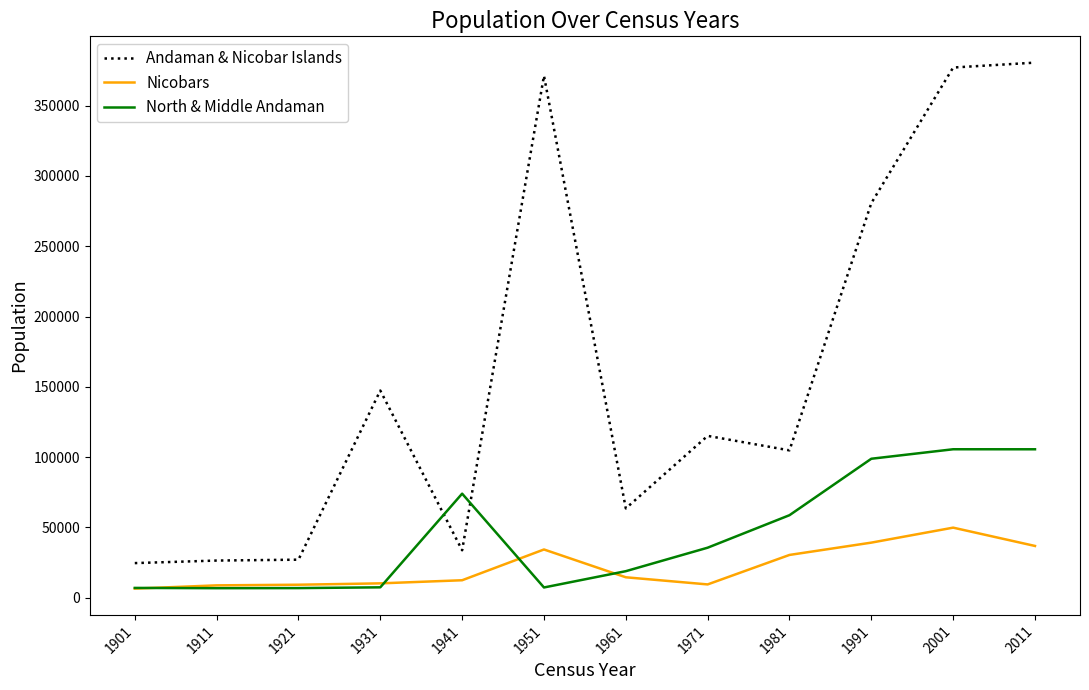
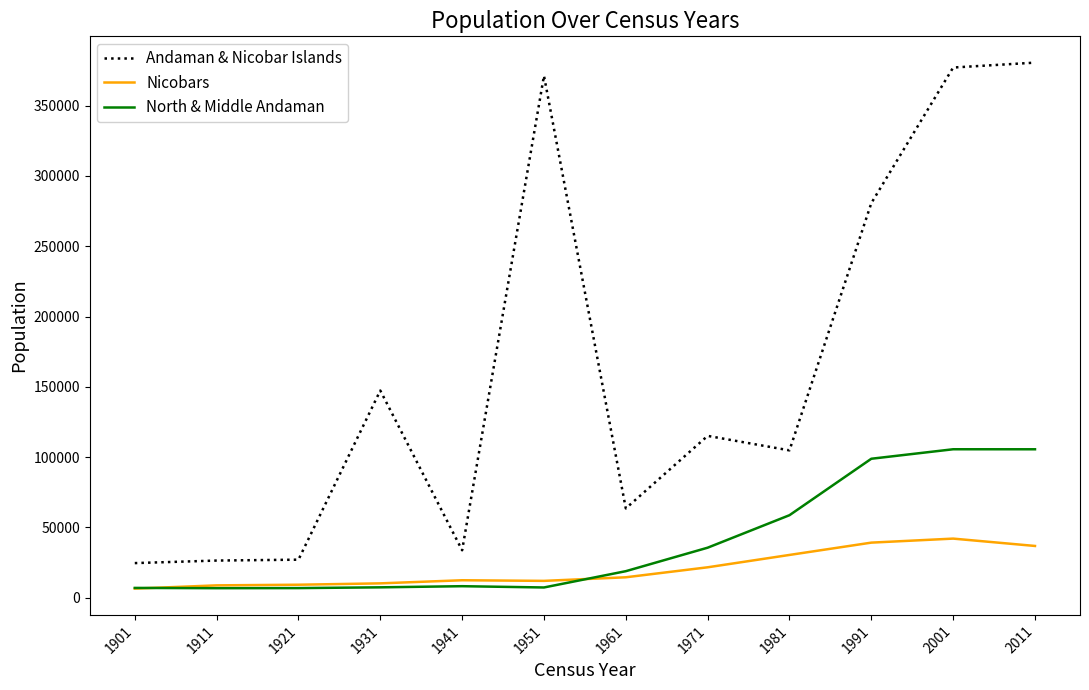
North & Middle Andaman, 1941: 74000 -> 8000
Nicobars, 1951: 34000 -> 12000
Nicobars, 1971: 9000 -> 22000
Nicobars, 2001: 50000 -> 42000
